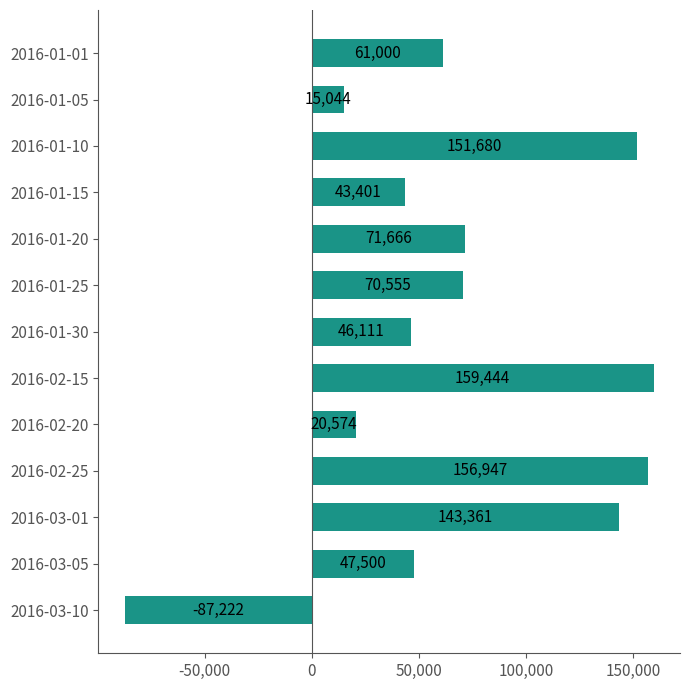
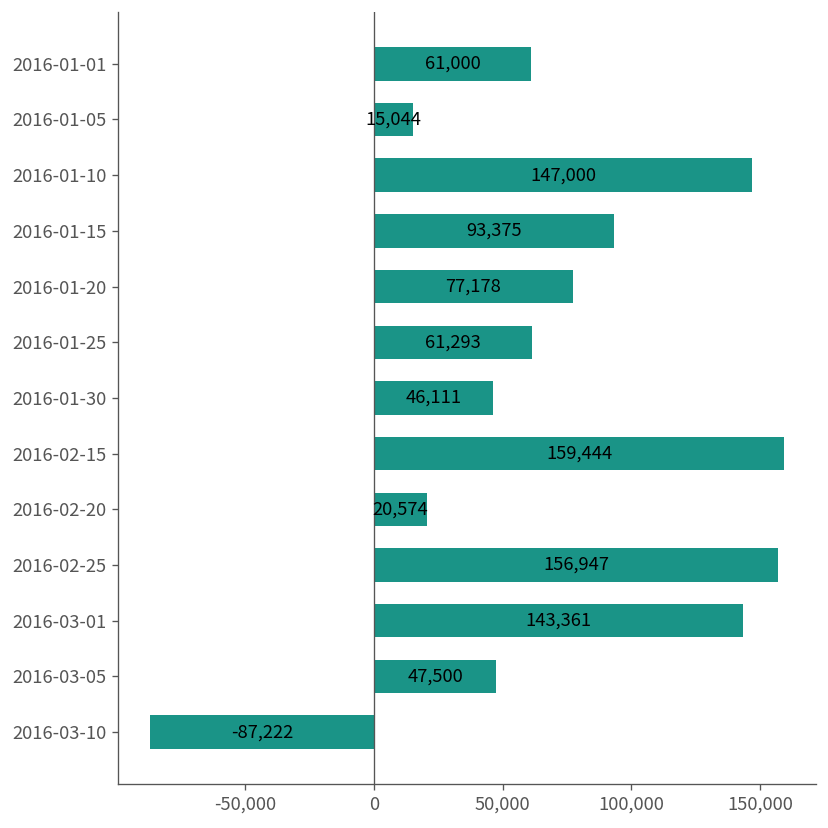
2016-01-10: 151,680 -> 147,000
2016-01-15: 43,401 -> 93,375
2016-01-20: 71,666 -> 77,178
2016-01-25: 70,555 -> 61,293
